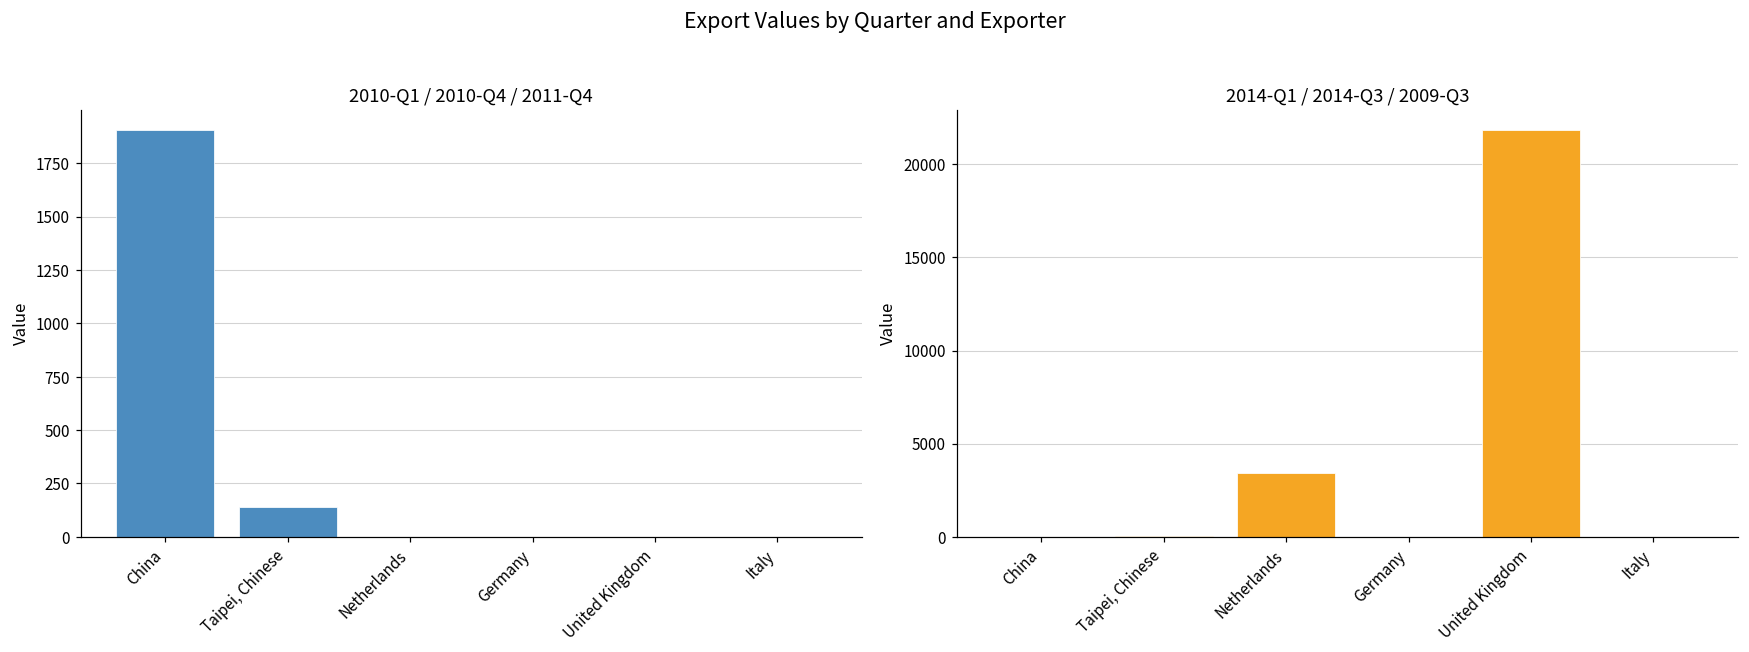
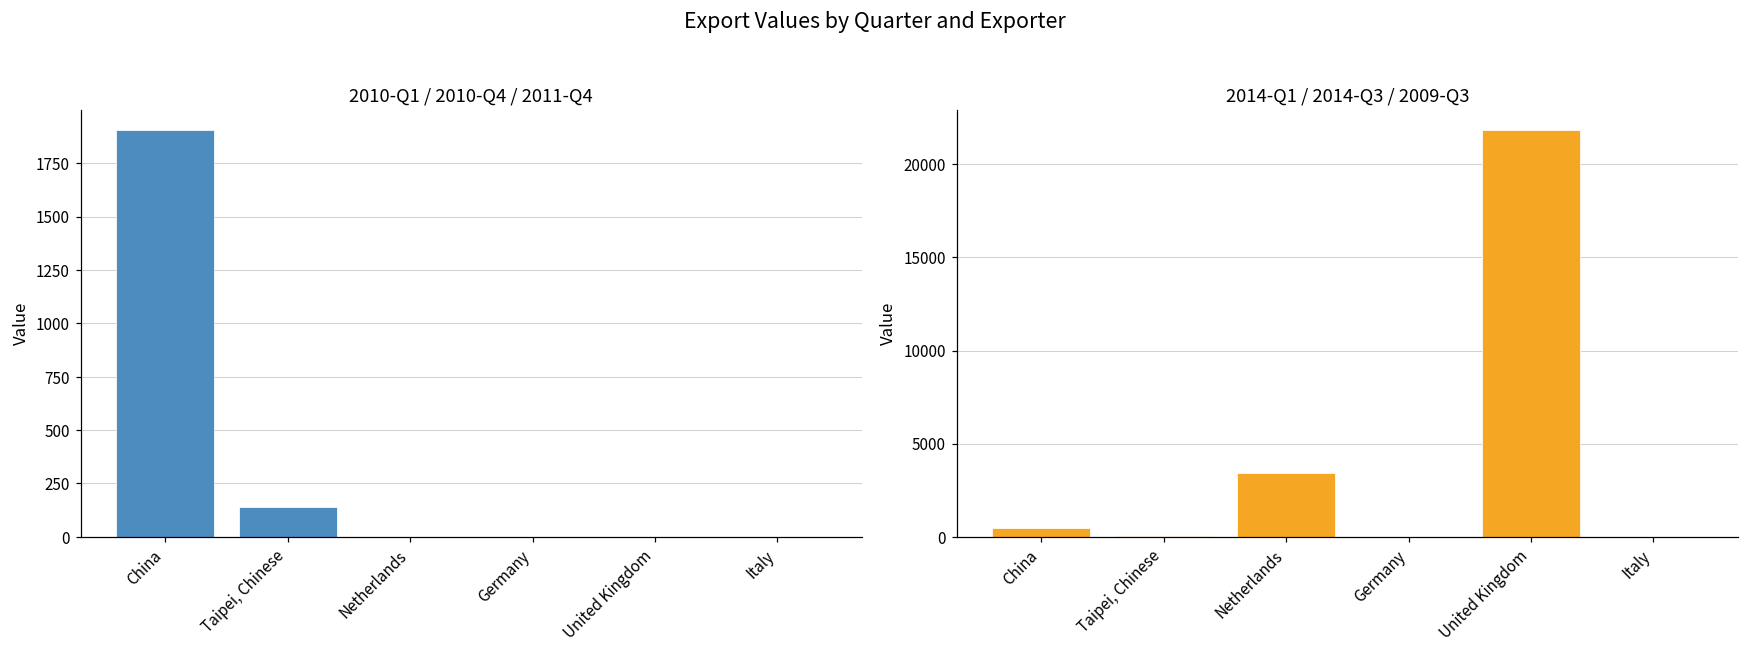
2014-Q1 / 2014-Q3 / 2009-Q3, China: 0 -> 500
